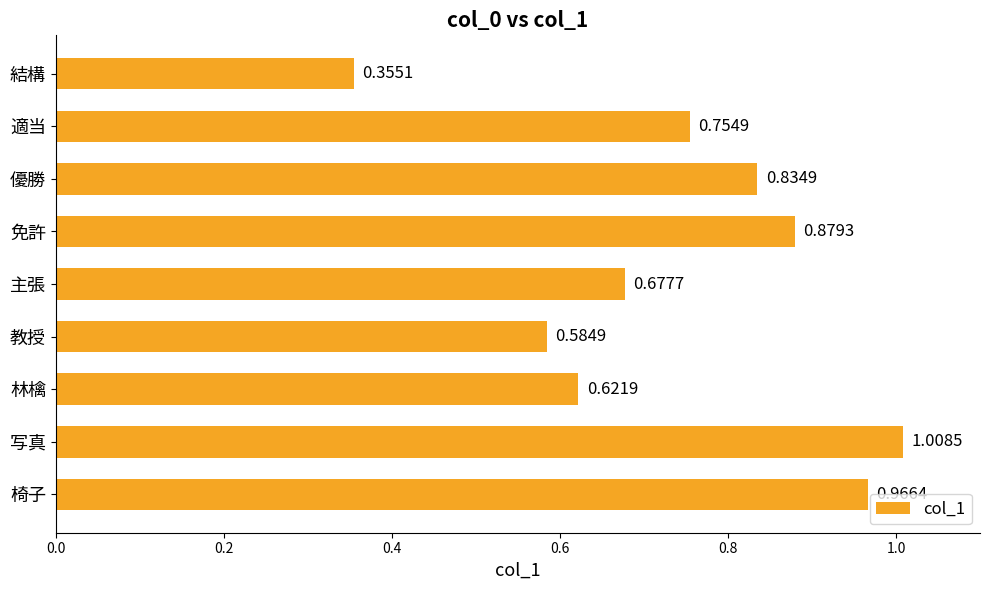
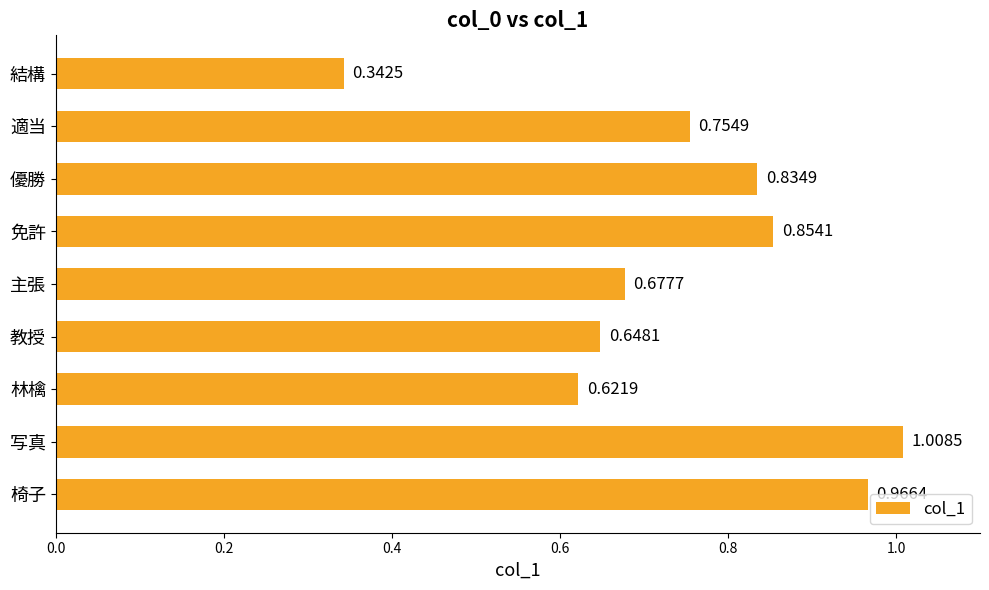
結構: 0.3551 -> 0.3425
免許: 0.8793 -> 0.8541
教授: 0.5849 -> 0.6481
